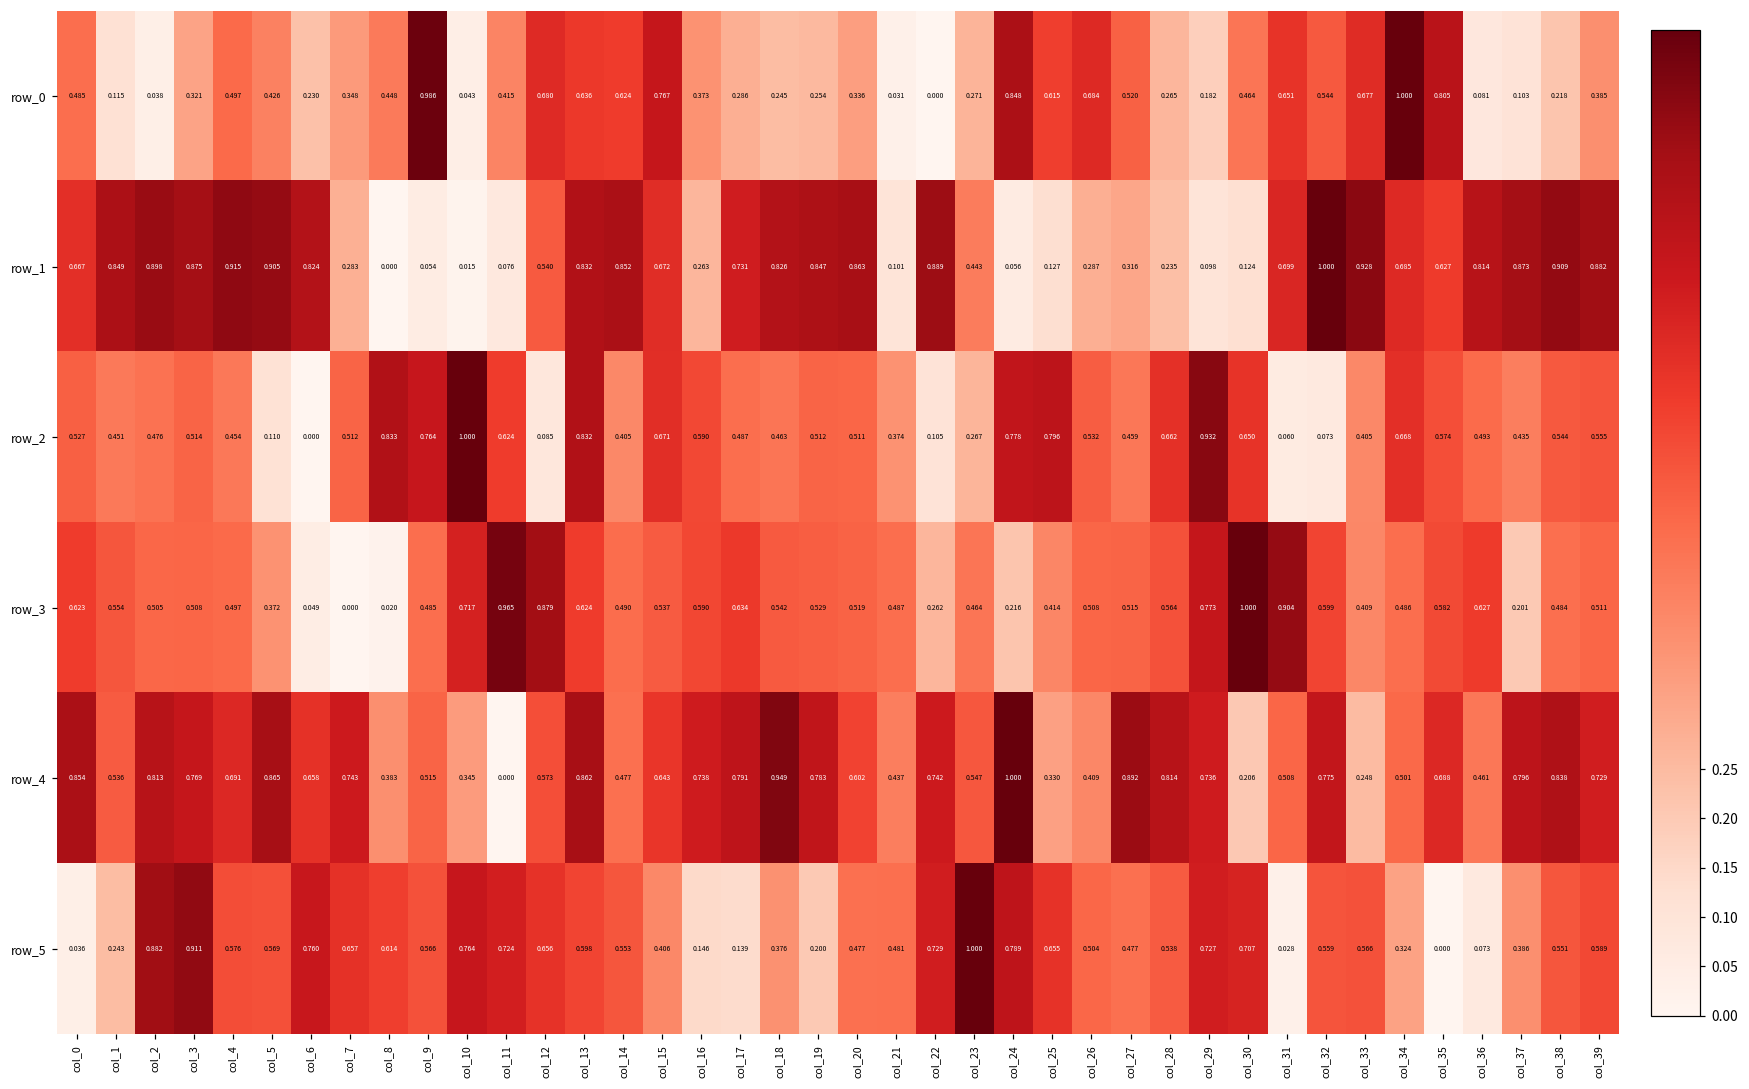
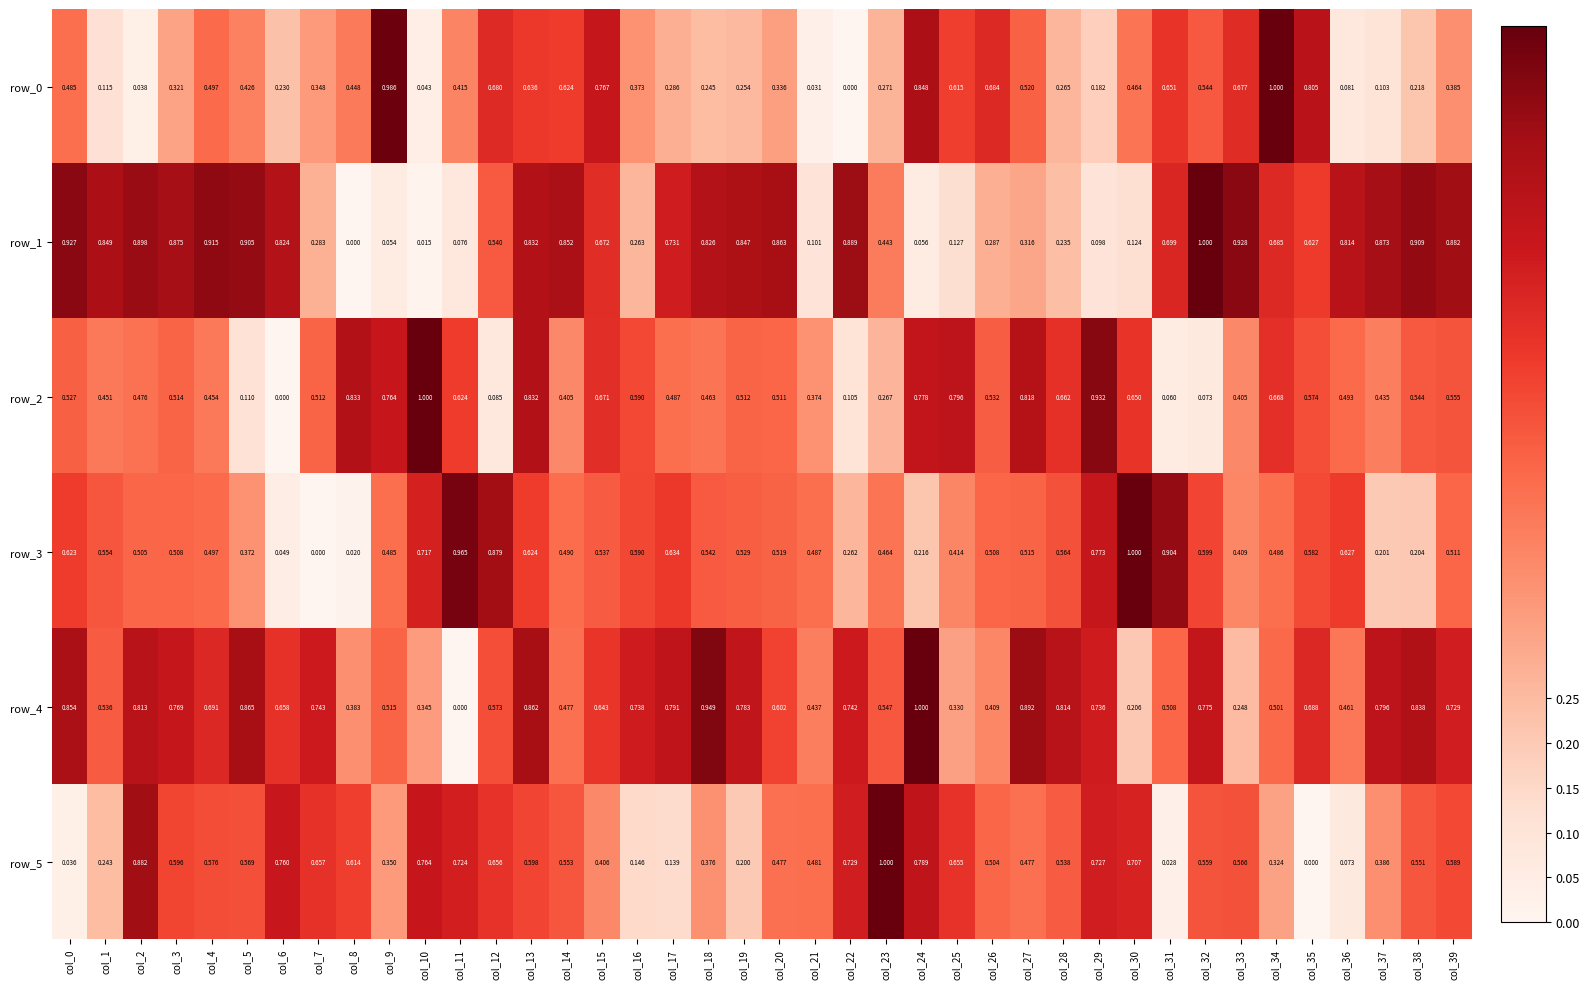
row_1, col_0: 0.667 -> 0.927
row_2, col_27: 0.459 -> 0.818
row_3, col_38: 0.484 -> 0.204
row_5, col_3: 0.911 -> 0.596
row_5, col_9: 0.566 -> 0.350
